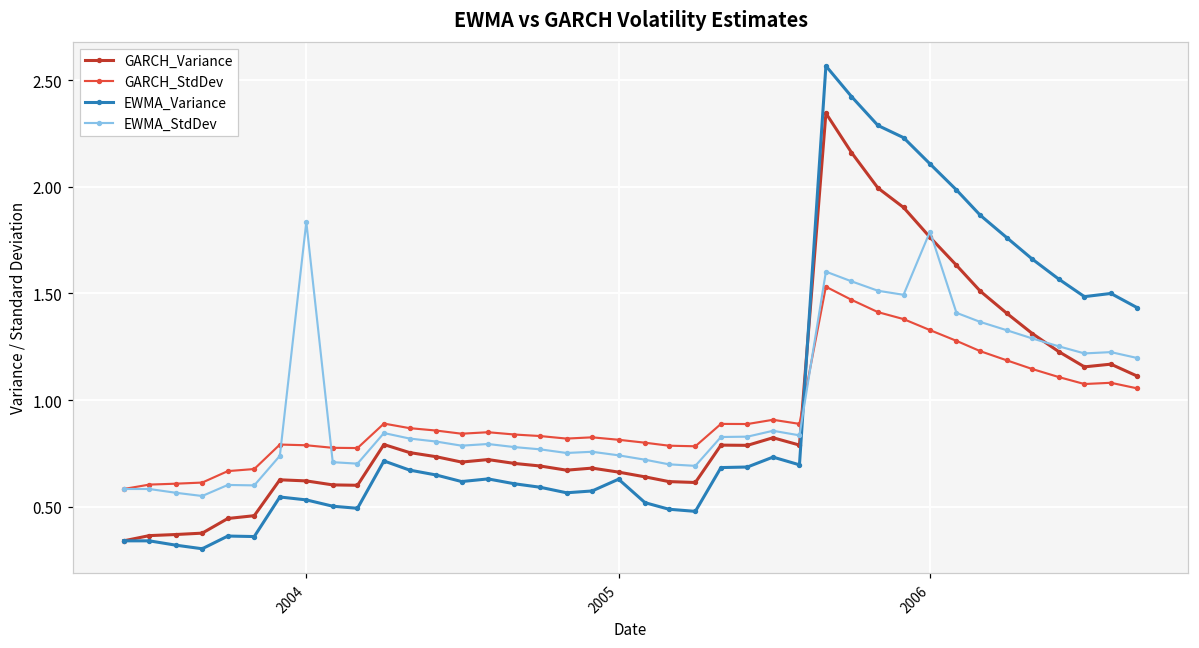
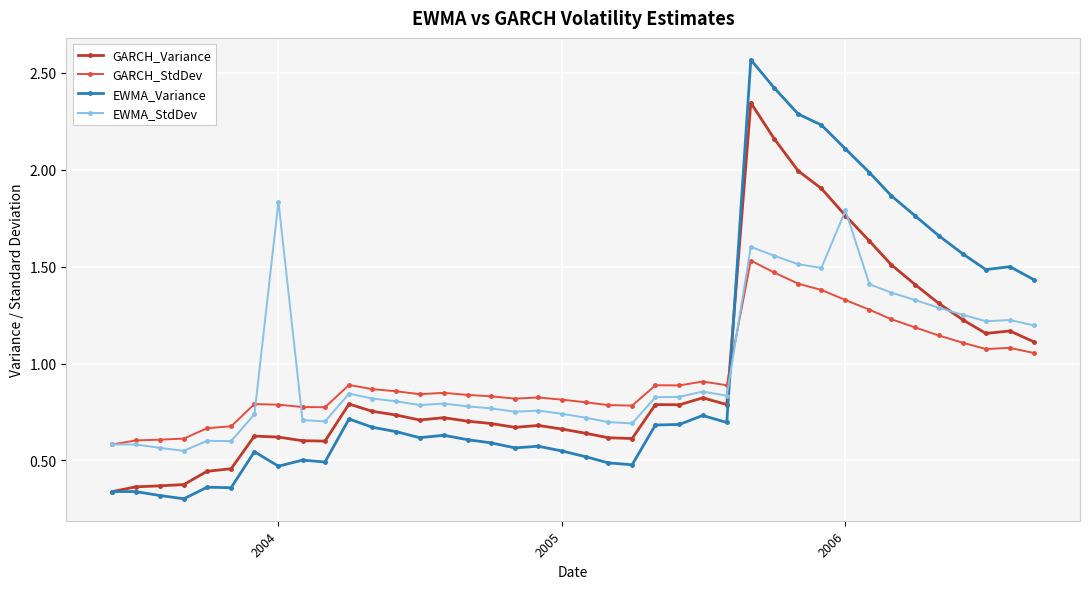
EWMA_Variance, 2004: 0.53 -> 0.47
EWMA_Variance, 2005: 0.63 -> 0.55
